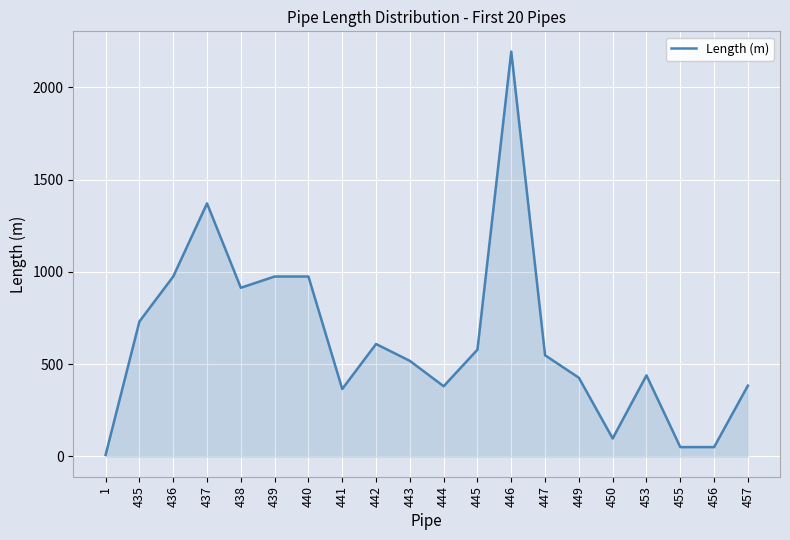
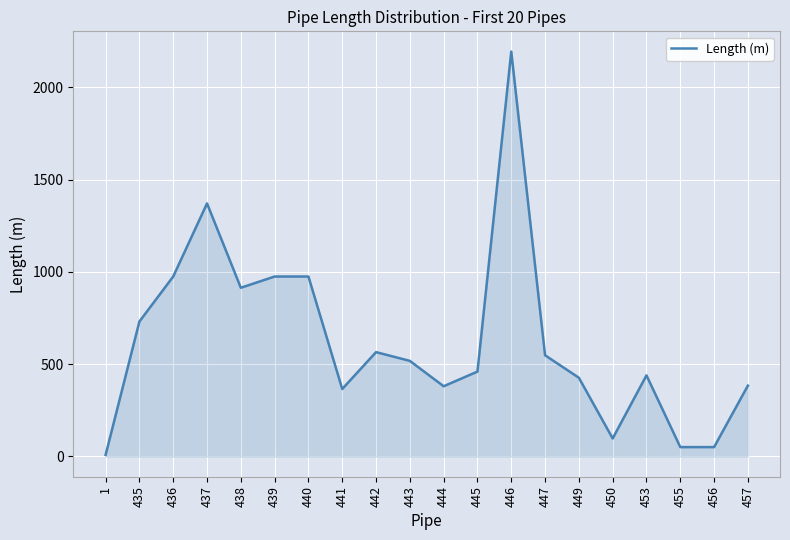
442: 610 -> 570
445: 580 -> 460
